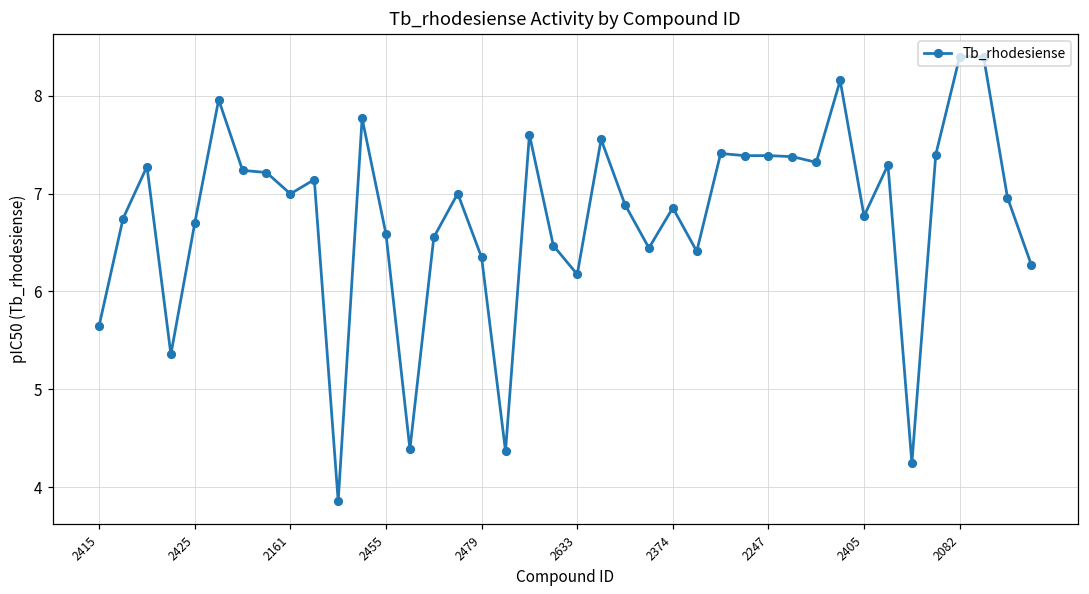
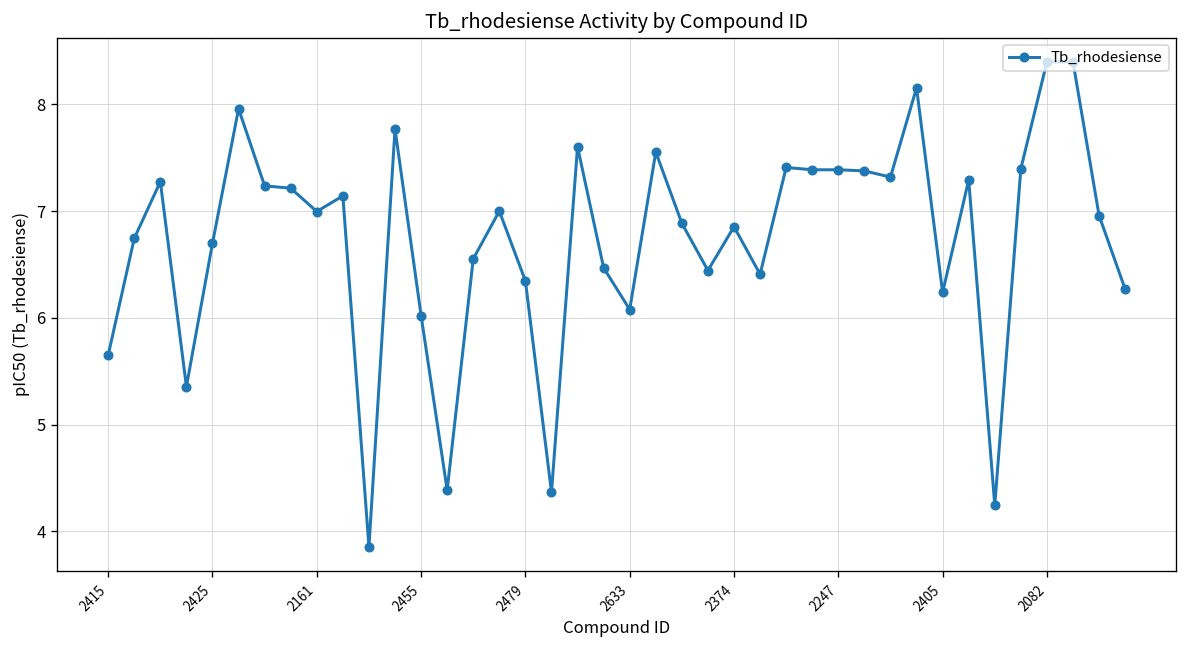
2455: 6.6 -> 6.0
2633: 6.2 -> 6.1
2405: 6.8 -> 6.2
